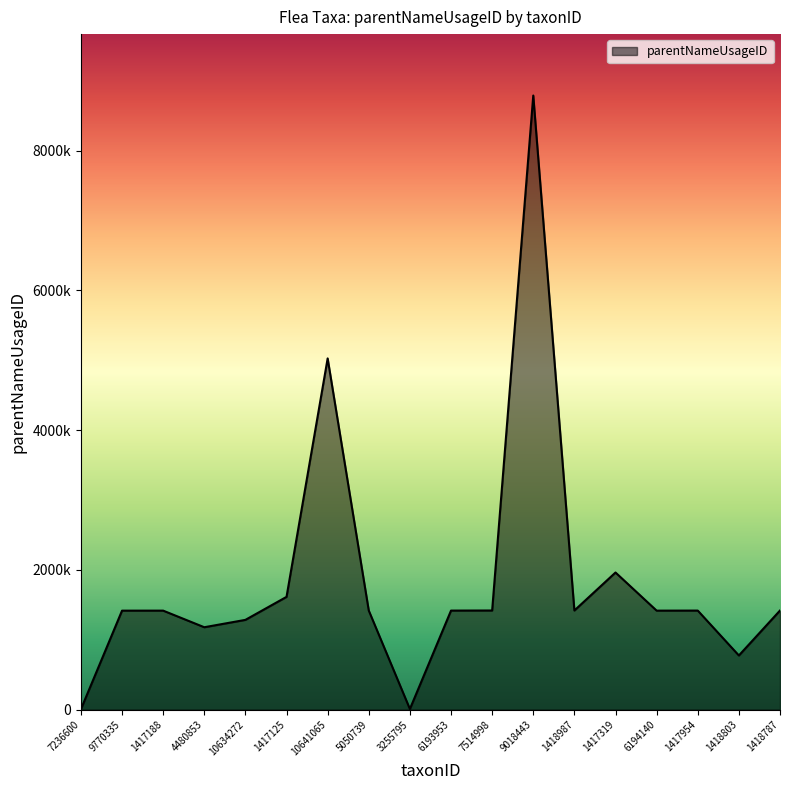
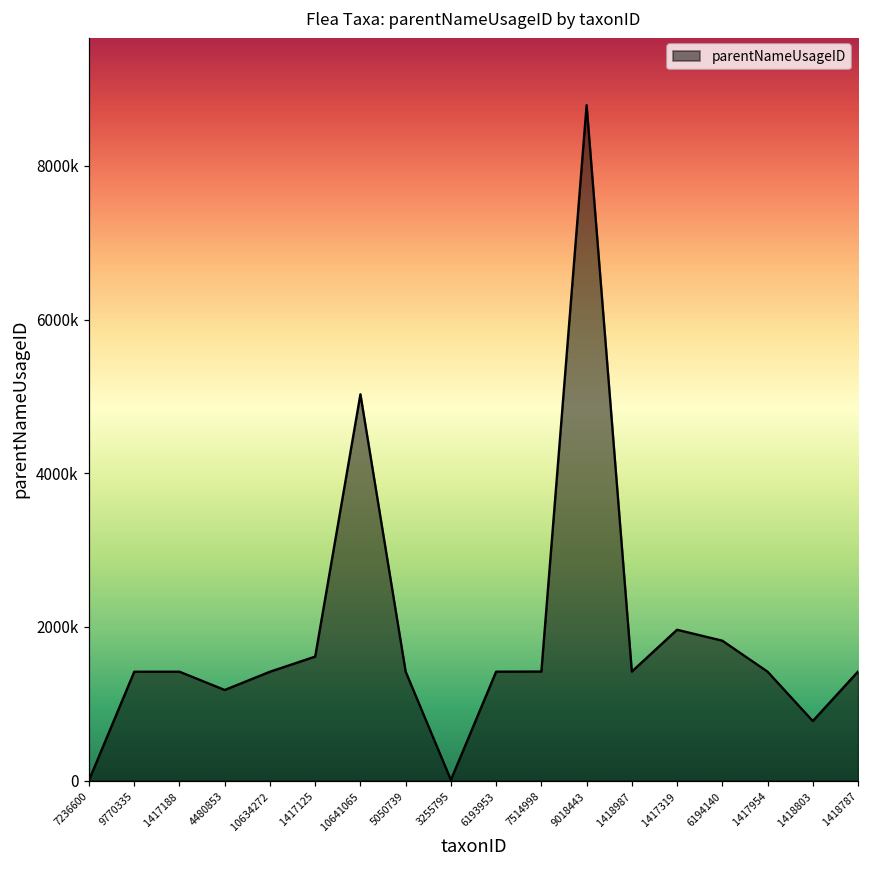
10634272: 1300000 -> 1400000
6194140: 1400000 -> 1800000
